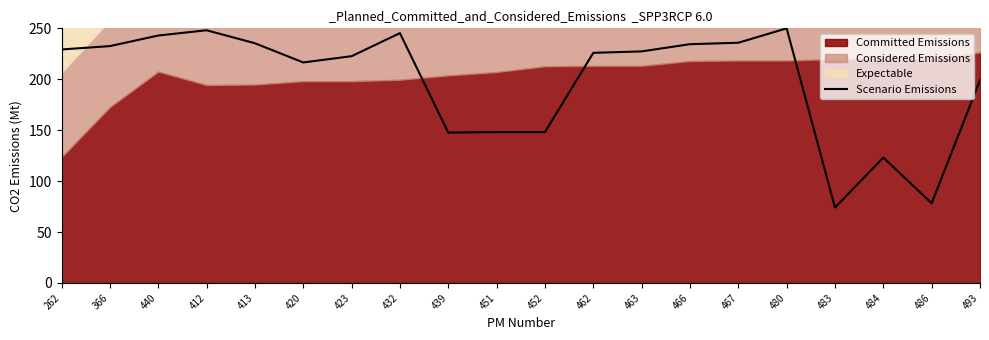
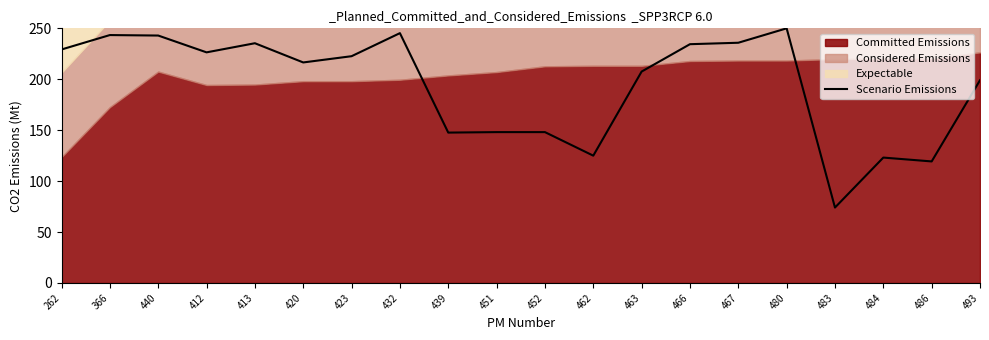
Scenario Emissions, 366: 233 -> 243
Scenario Emissions, 412: 248 -> 226
Scenario Emissions, 462: 226 -> 125
Scenario Emissions, 463: 227 -> 208
Scenario Emissions, 486: 78 -> 119
